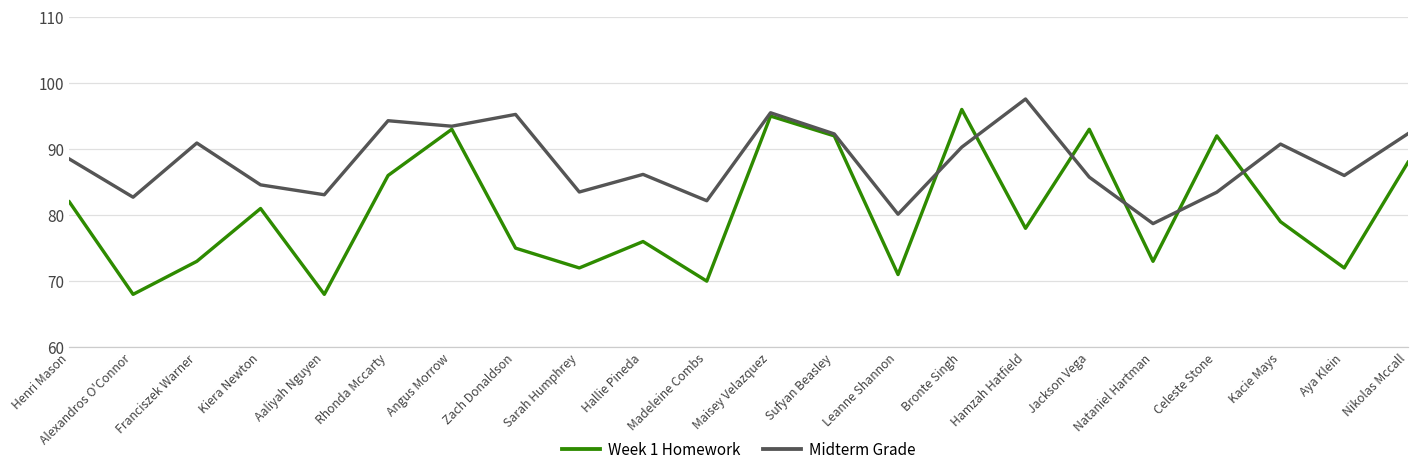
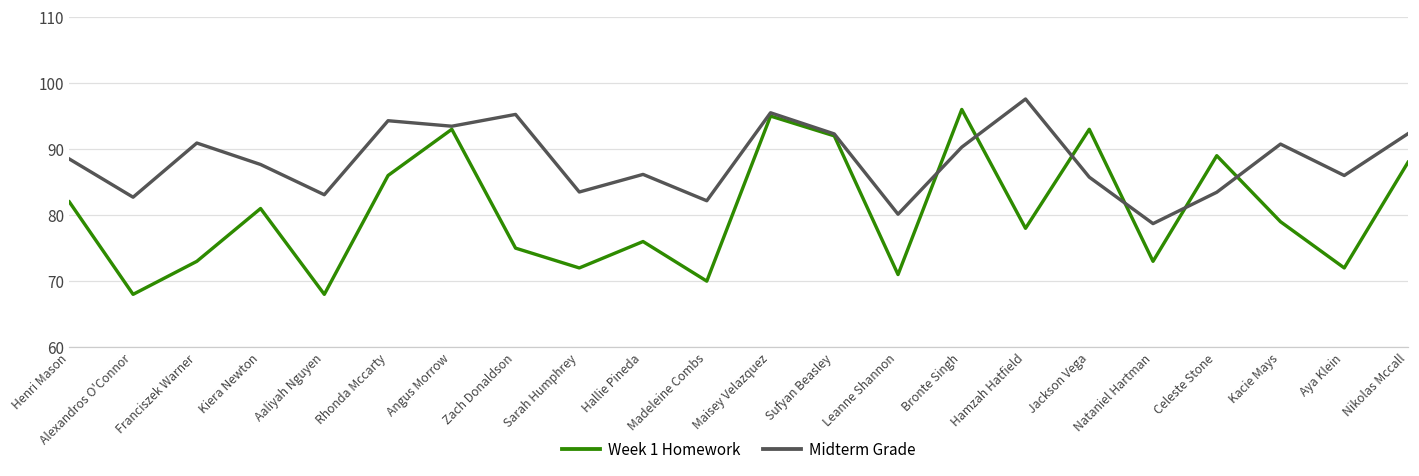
Midterm Grade, Kiera Newton: 85 -> 88
Week 1 Homework, Celeste Stone: 92 -> 89
